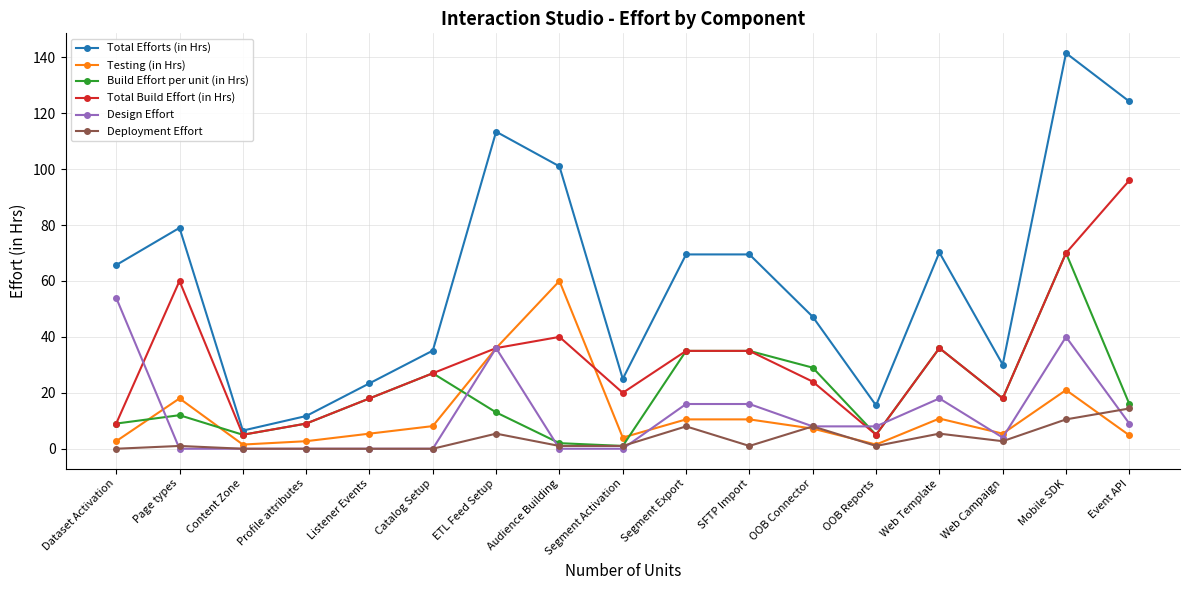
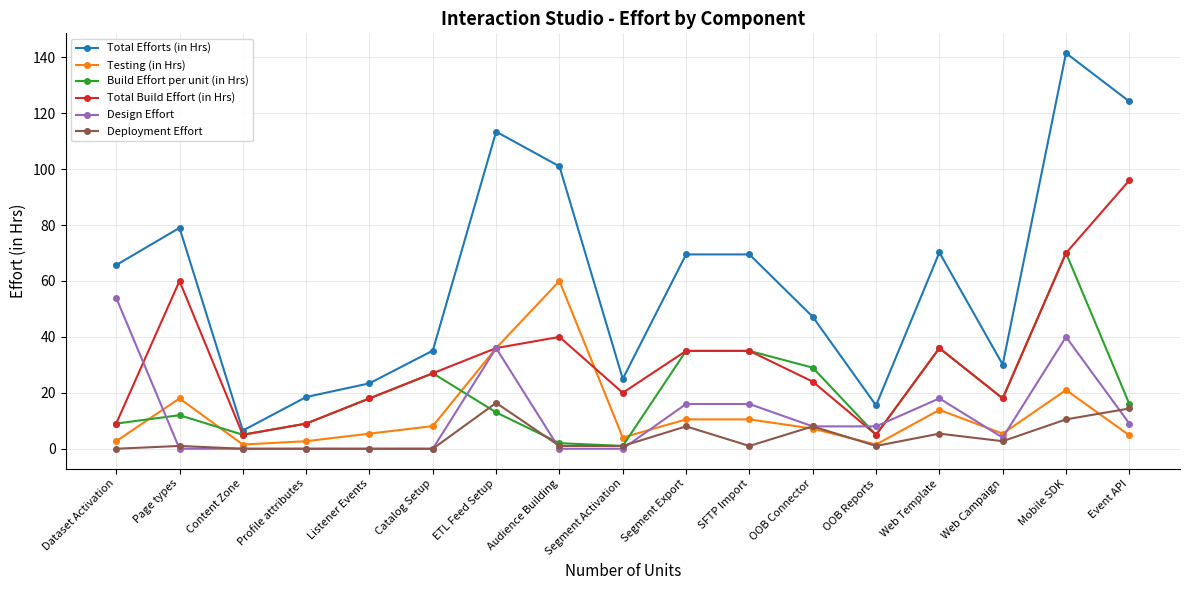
Total Efforts (in Hrs), Profile attributes: 12 -> 19
Deployment Effort, ETL Feed Setup: 5 -> 16
Testing (in Hrs), Web Template: 11 -> 14
